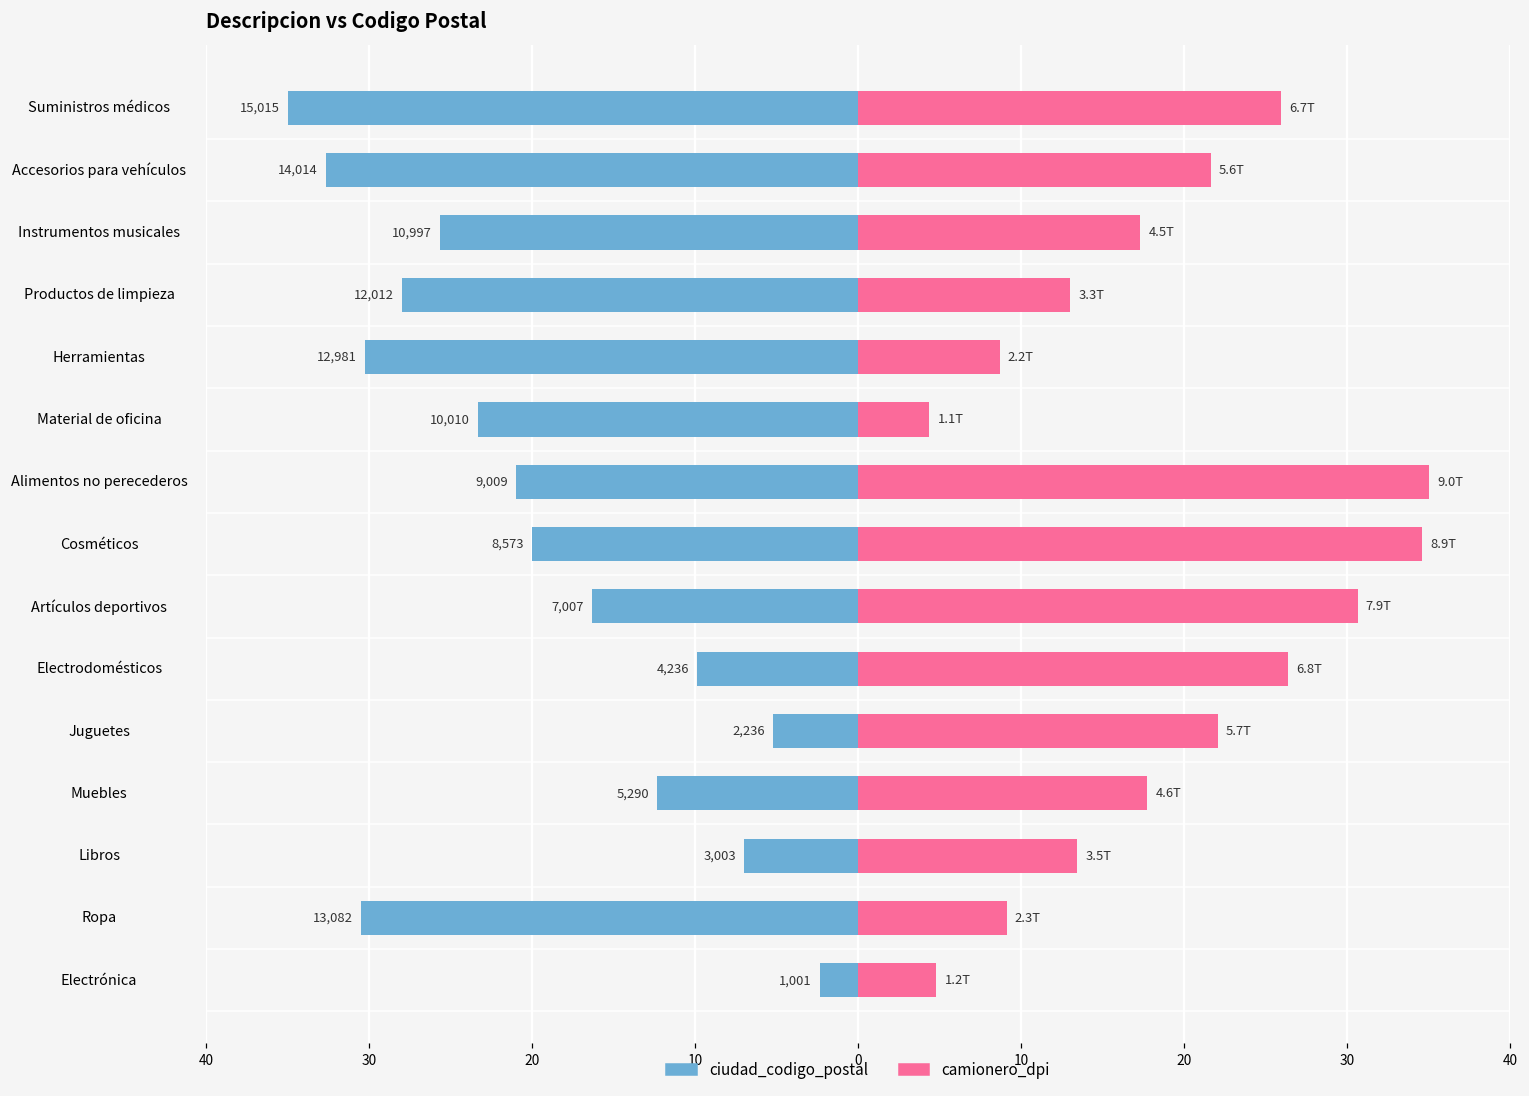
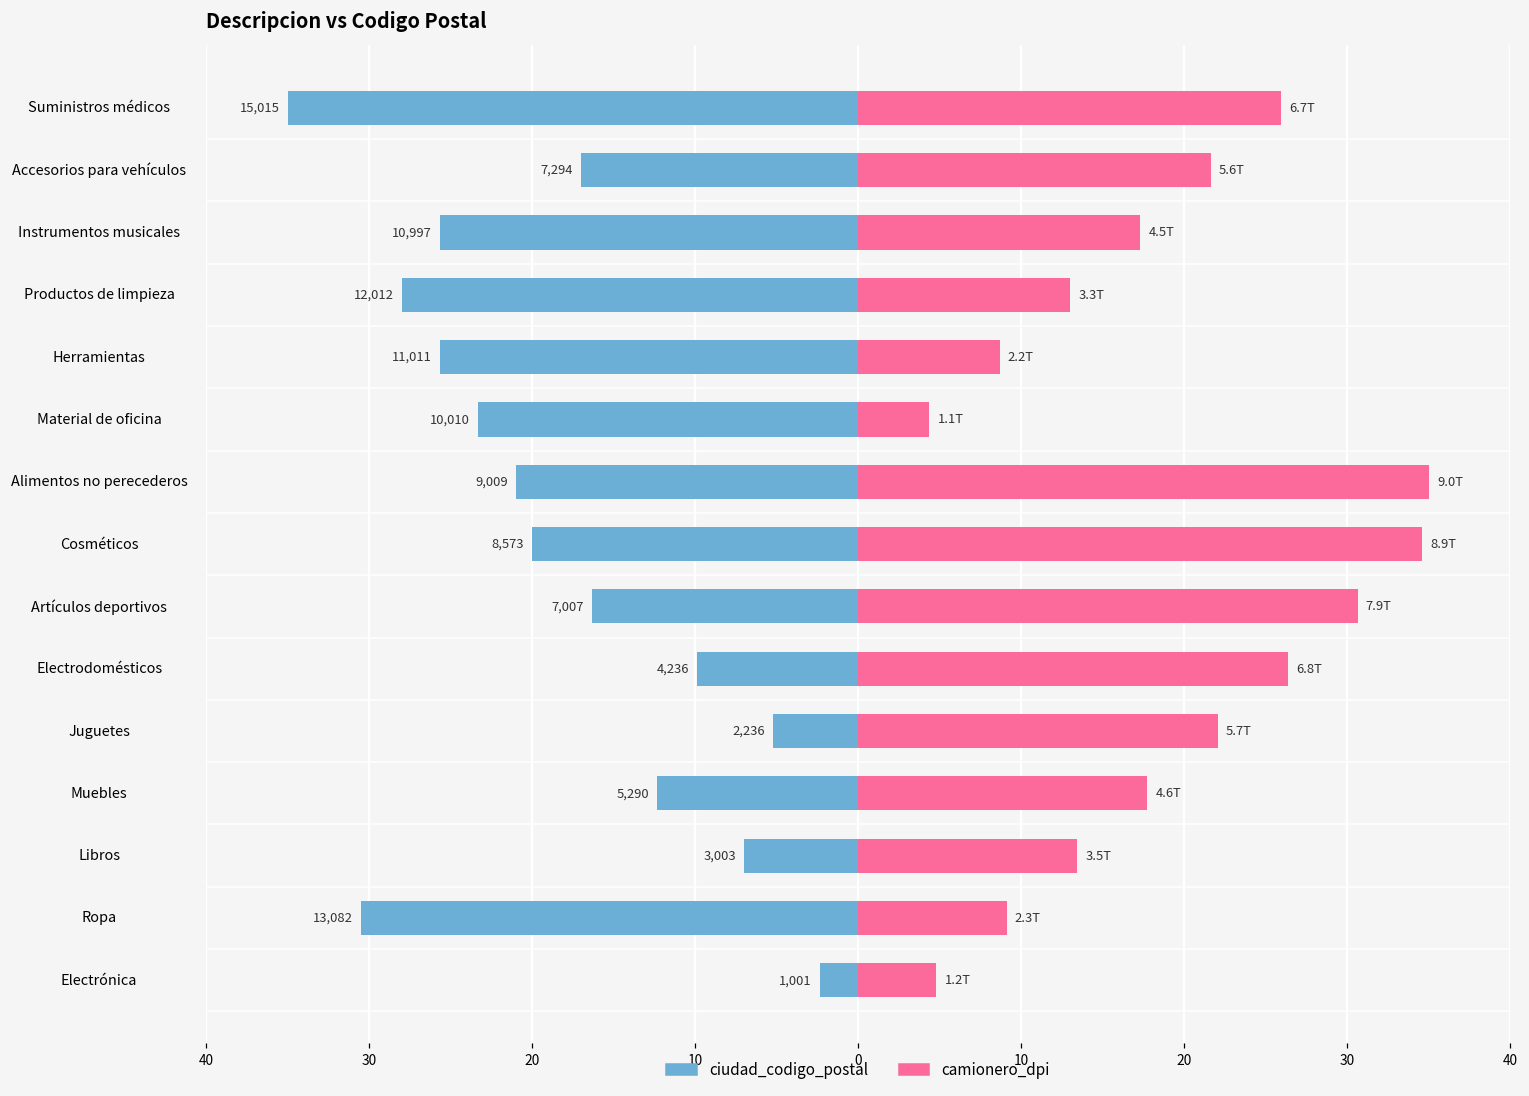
ciudad_codigo_postal, Accesorios para vehículos: 14,014 -> 7,294
ciudad_codigo_postal, Herramientas: 12,981 -> 11,011
